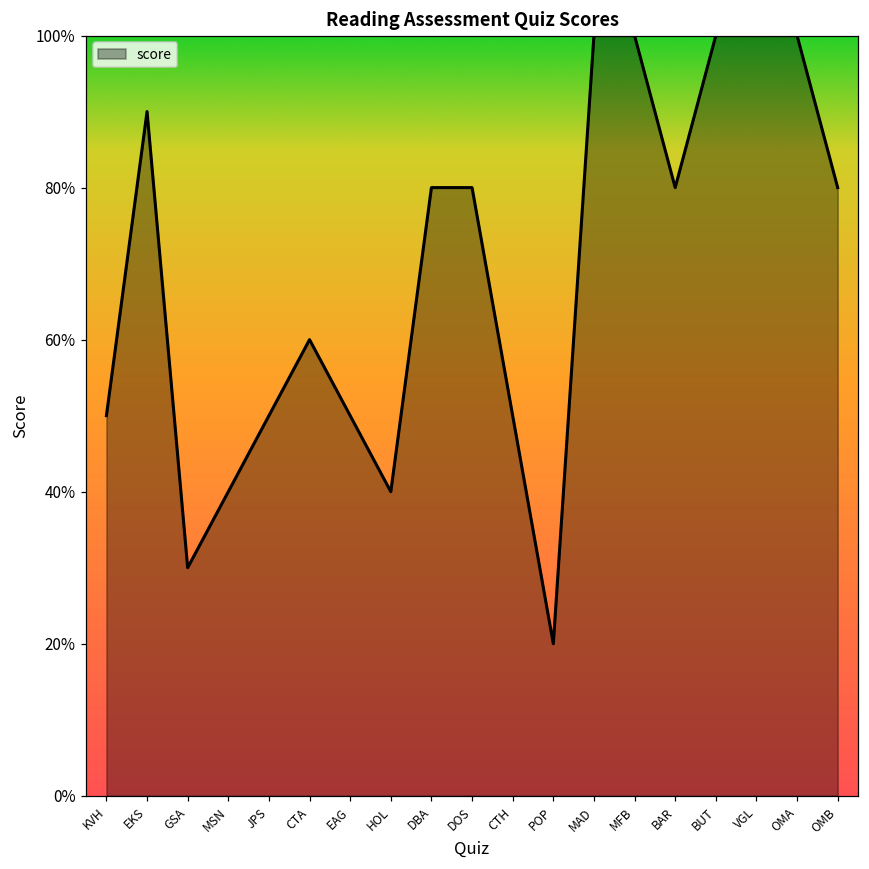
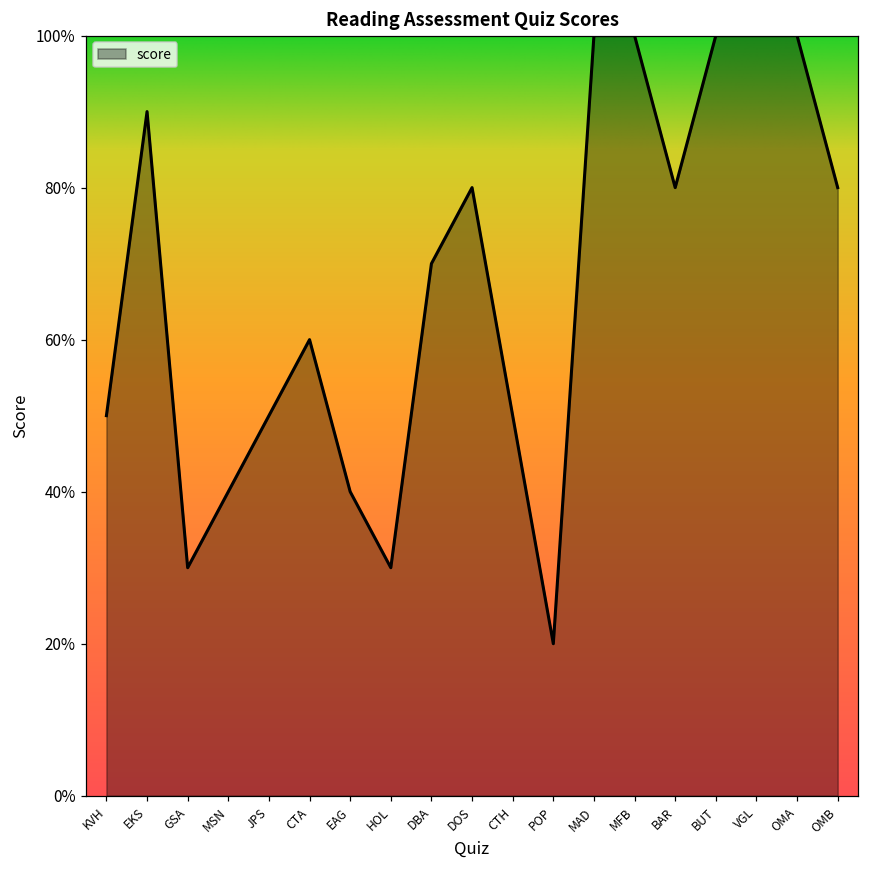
EAG: 50% -> 40%
HOL: 40% -> 30%
DBA: 80% -> 70%
